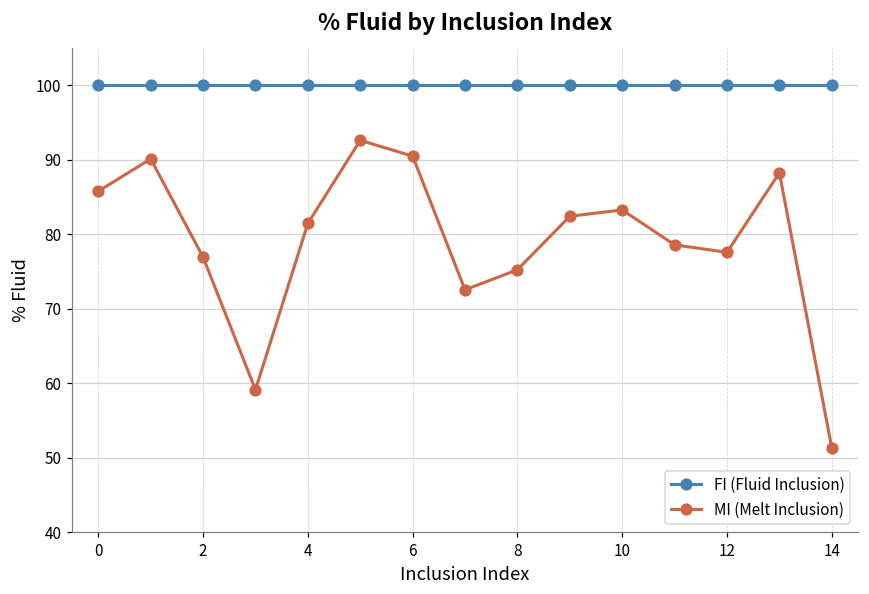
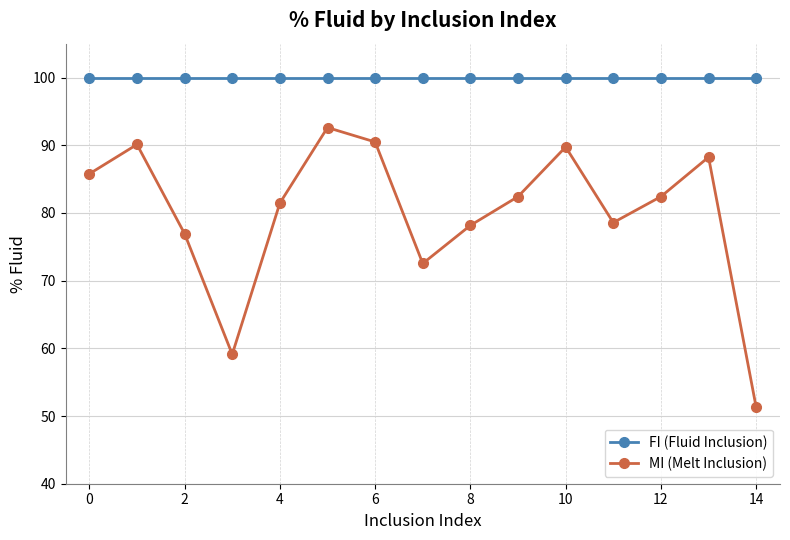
MI (Melt Inclusion), 8: 75 -> 78
MI (Melt Inclusion), 10: 83 -> 90
MI (Melt Inclusion), 12: 78 -> 82
